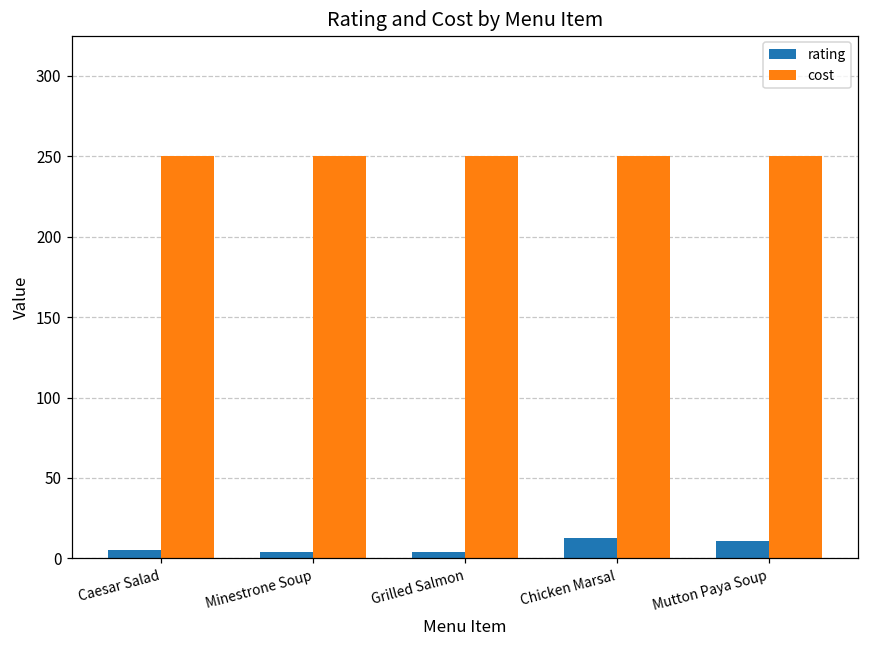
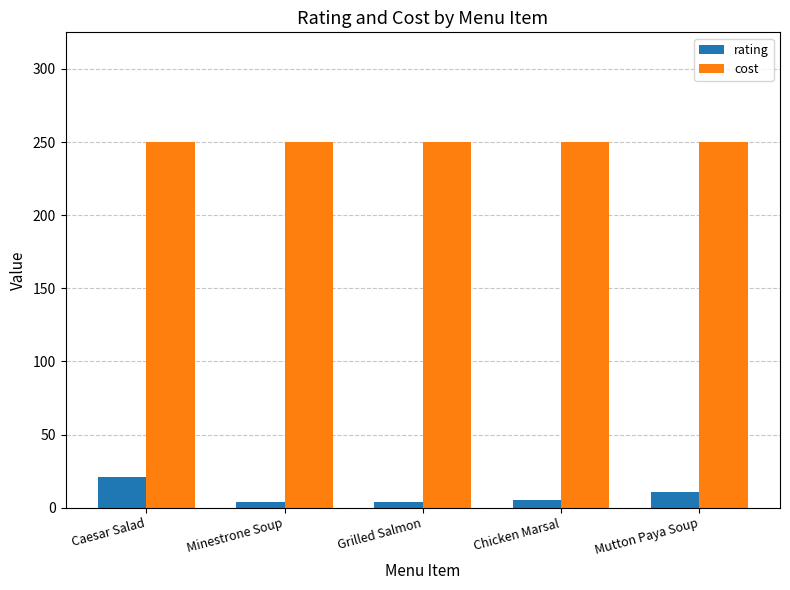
rating, Caesar Salad: 5 -> 21
rating, Chicken Marsal: 13 -> 5
